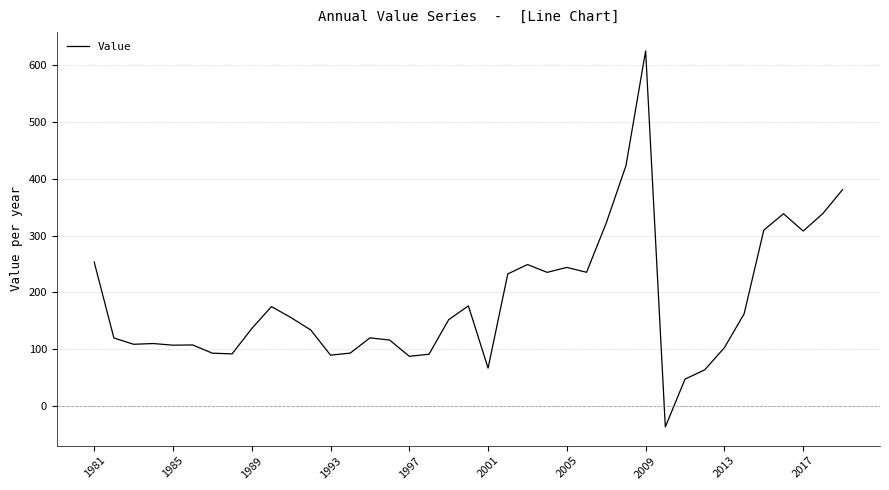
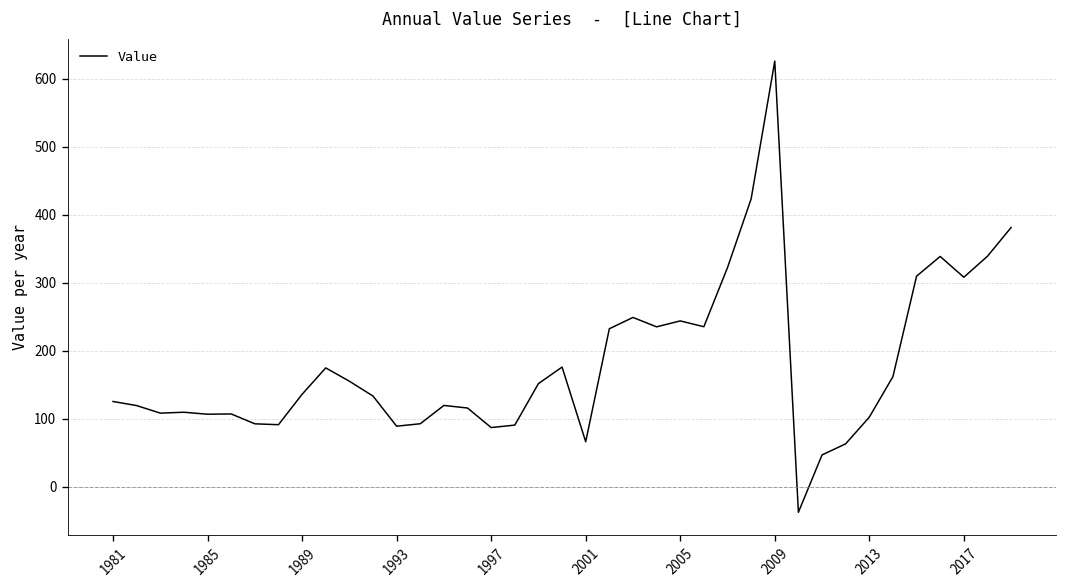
1981: 250 -> 130
